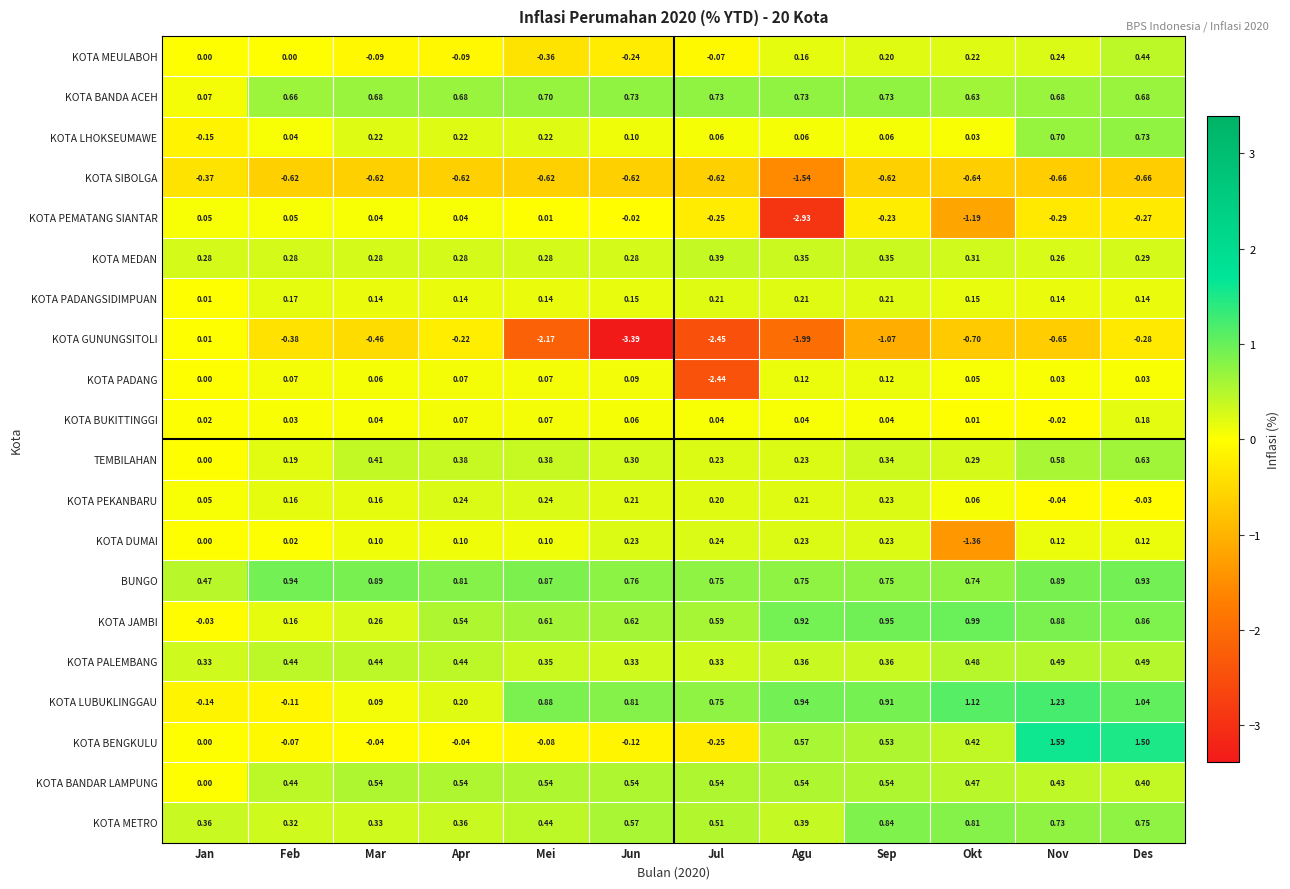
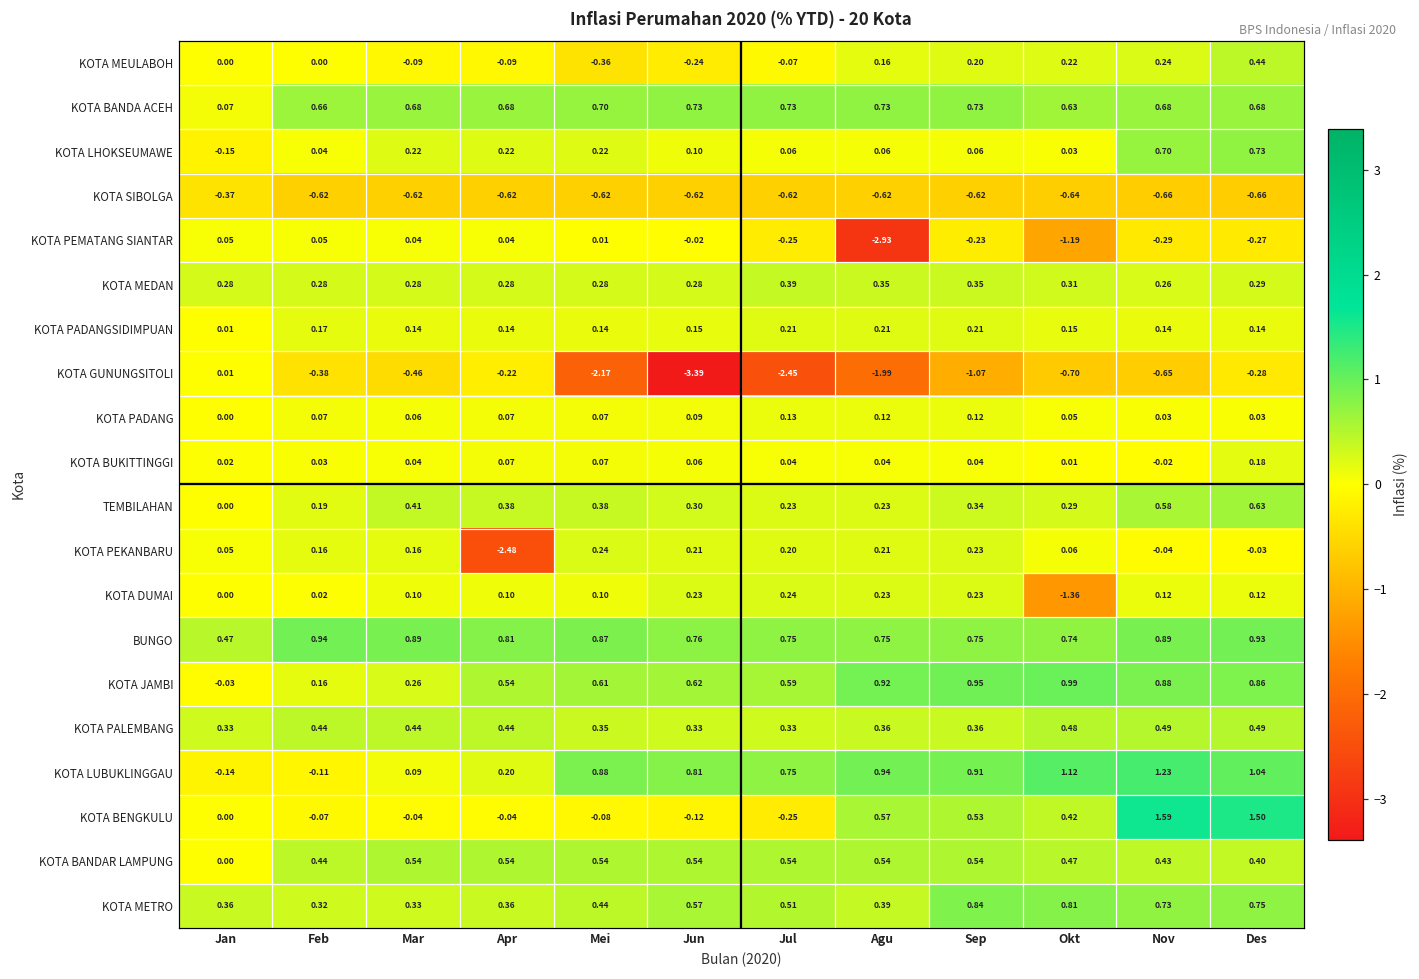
KOTA SIBOLGA, Agu: -1.54 -> -0.62
KOTA PADANG, Jul: -2.44 -> 0.13
KOTA PEKANBARU, Apr: 0.24 -> -2.48
